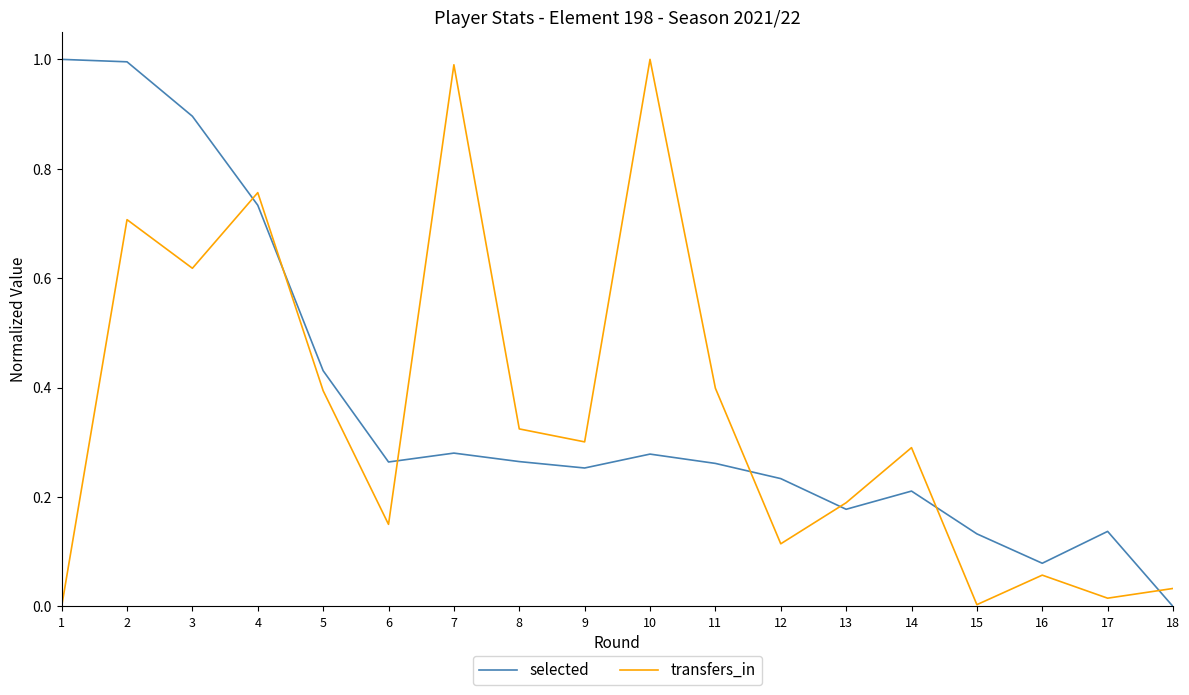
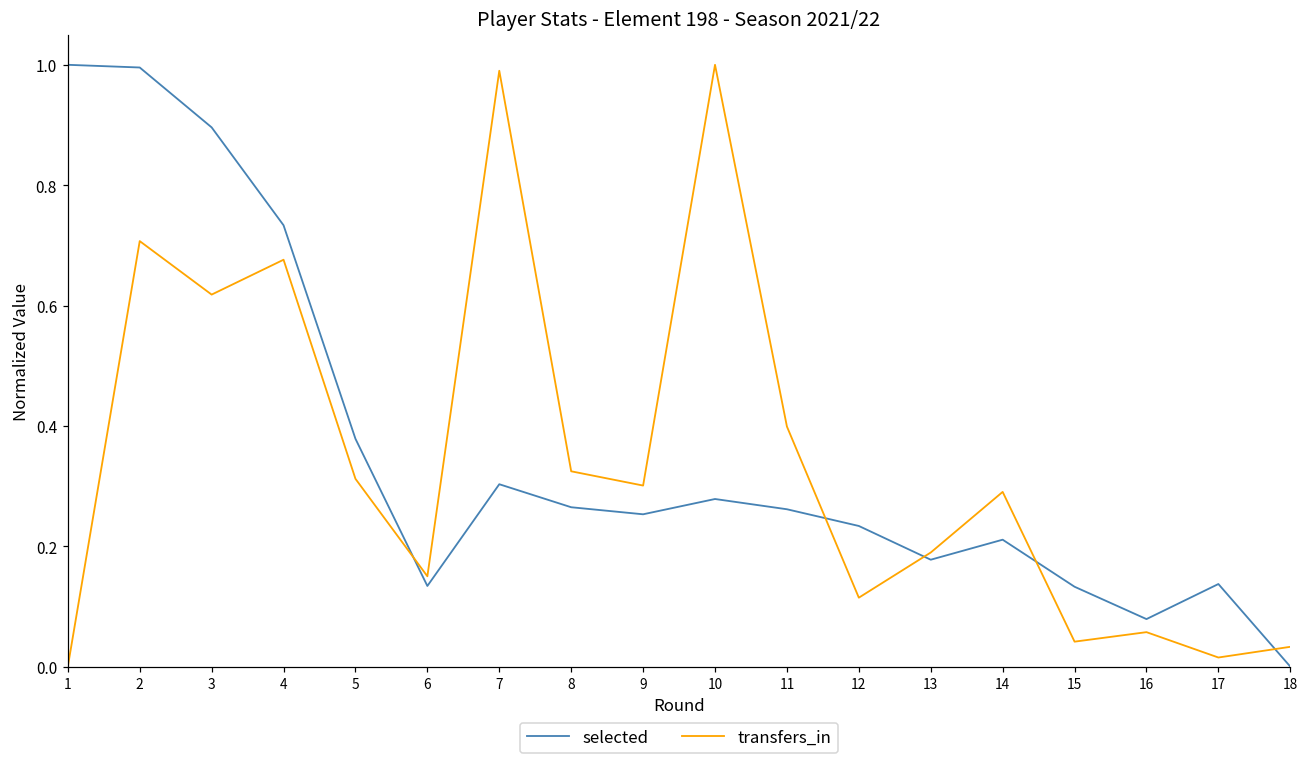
transfers_in, 4: 0.76 -> 0.68
selected, 5: 0.43 -> 0.38
transfers_in, 5: 0.39 -> 0.31
selected, 6: 0.26 -> 0.13
selected, 7: 0.28 -> 0.30
transfers_in, 15: 0.00 -> 0.04
